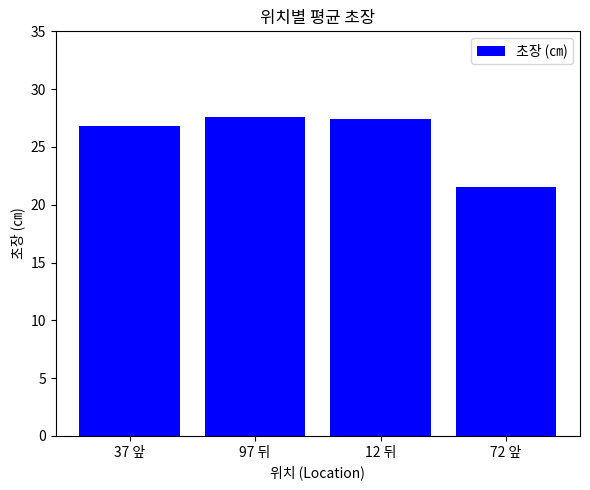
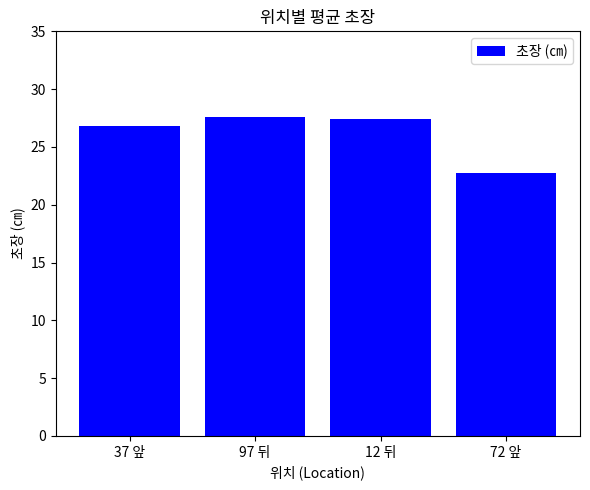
72 앞: 21.6 -> 22.8
